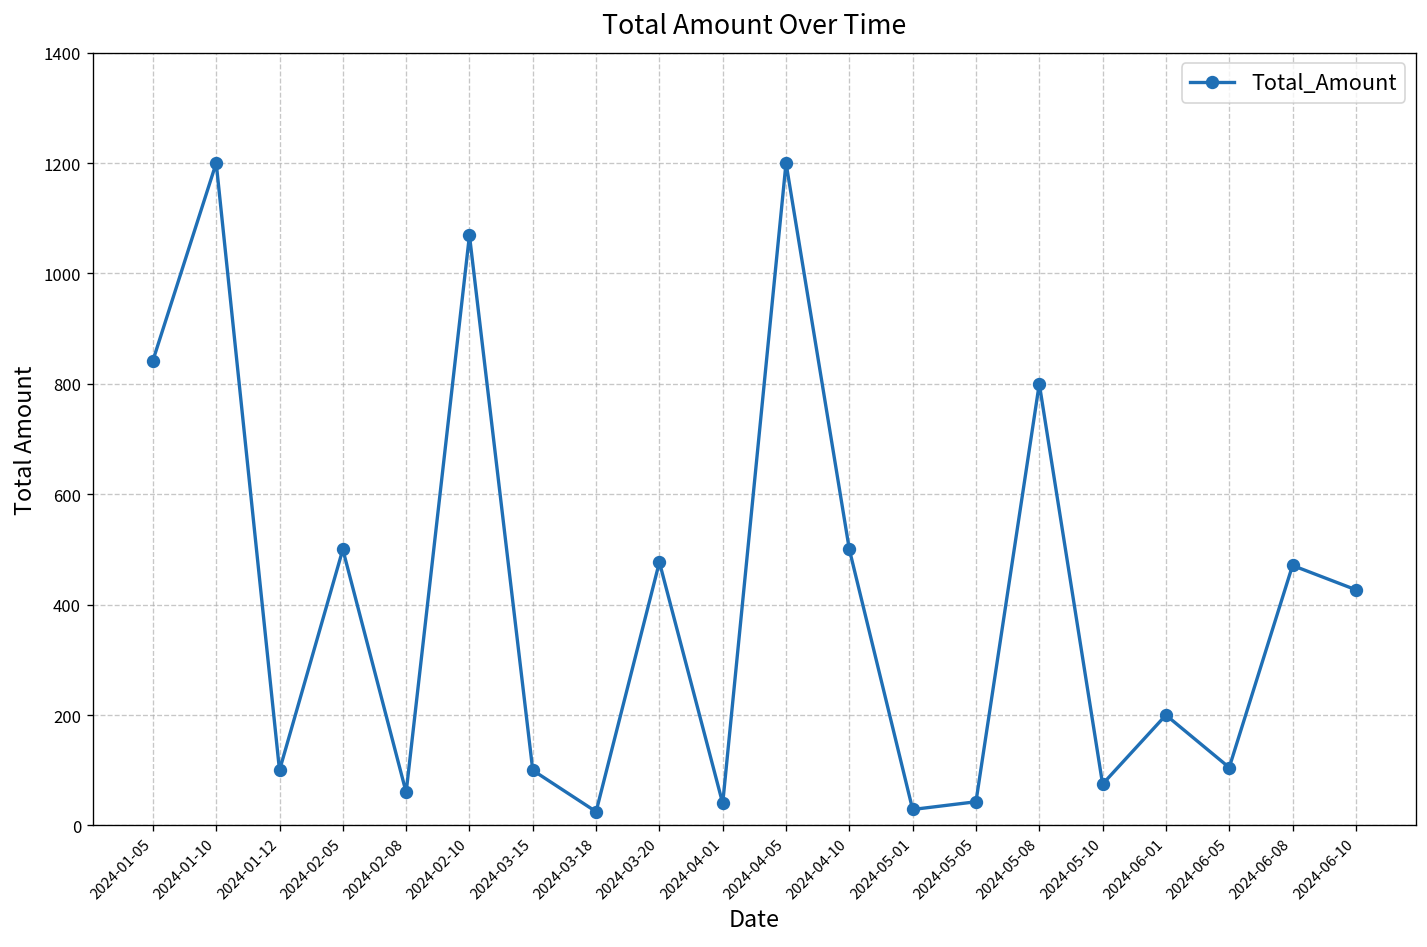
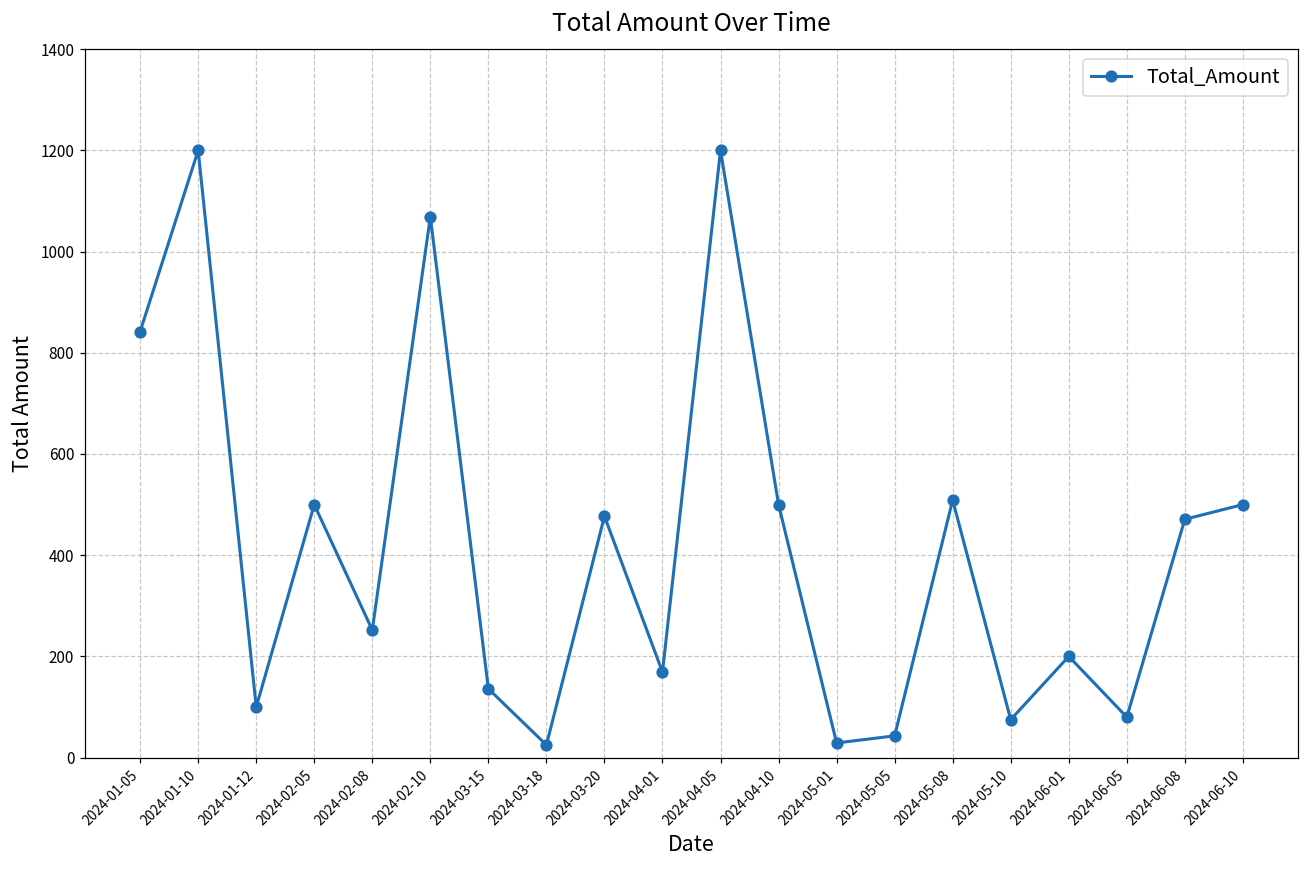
2024-02-08: 60 -> 250
2024-03-15: 100 -> 140
2024-04-01: 40 -> 170
2024-05-08: 800 -> 510
2024-06-05: 110 -> 80
2024-06-10: 430 -> 500
